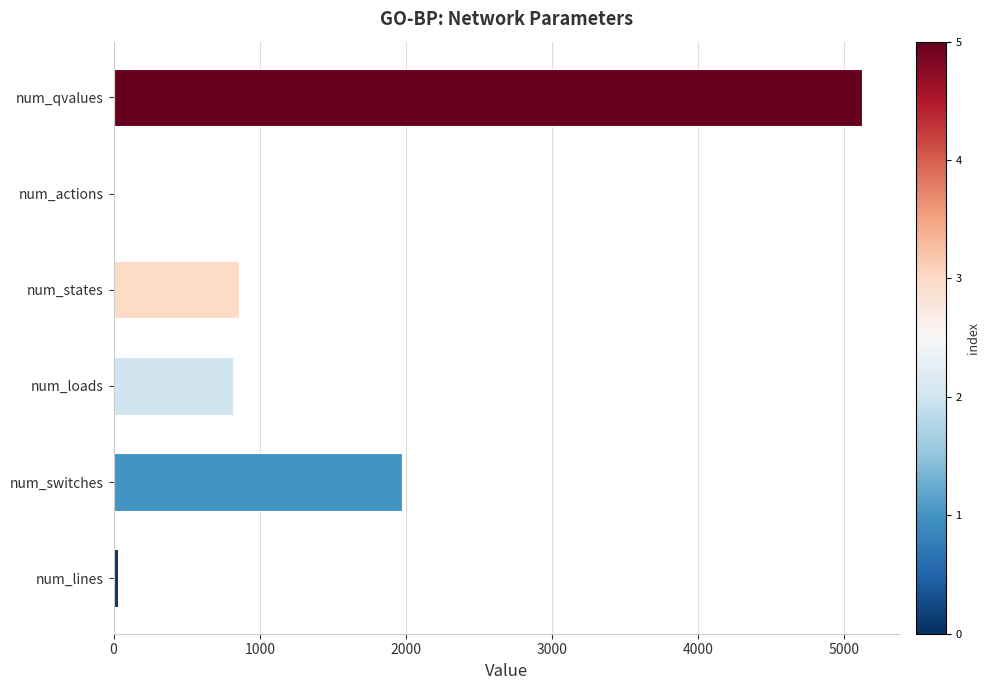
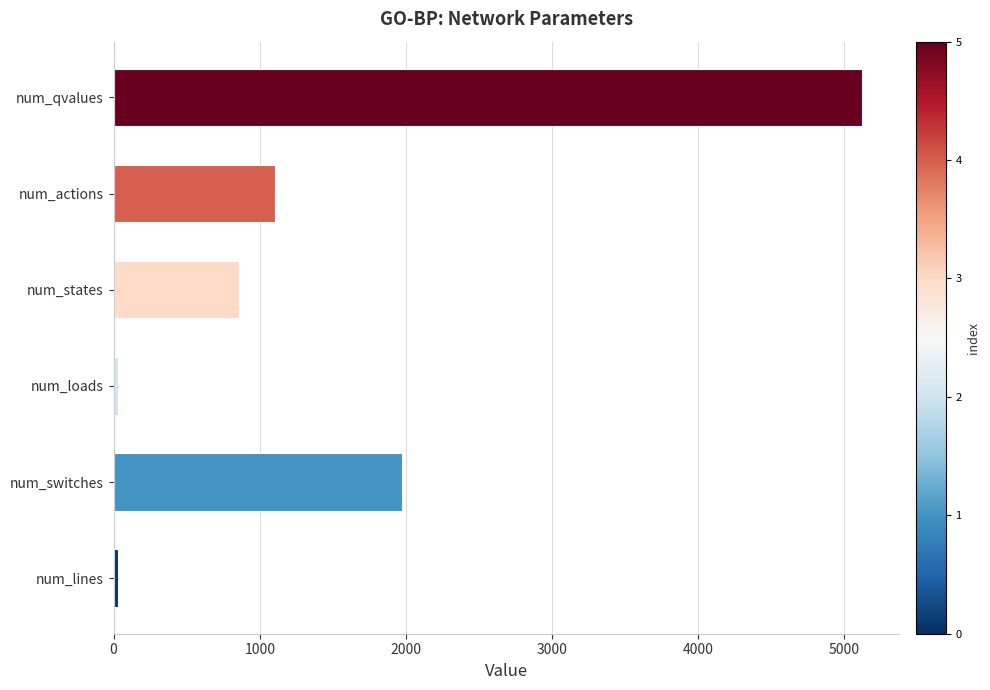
num_actions: 10 -> 1100
num_loads: 820 -> 30
